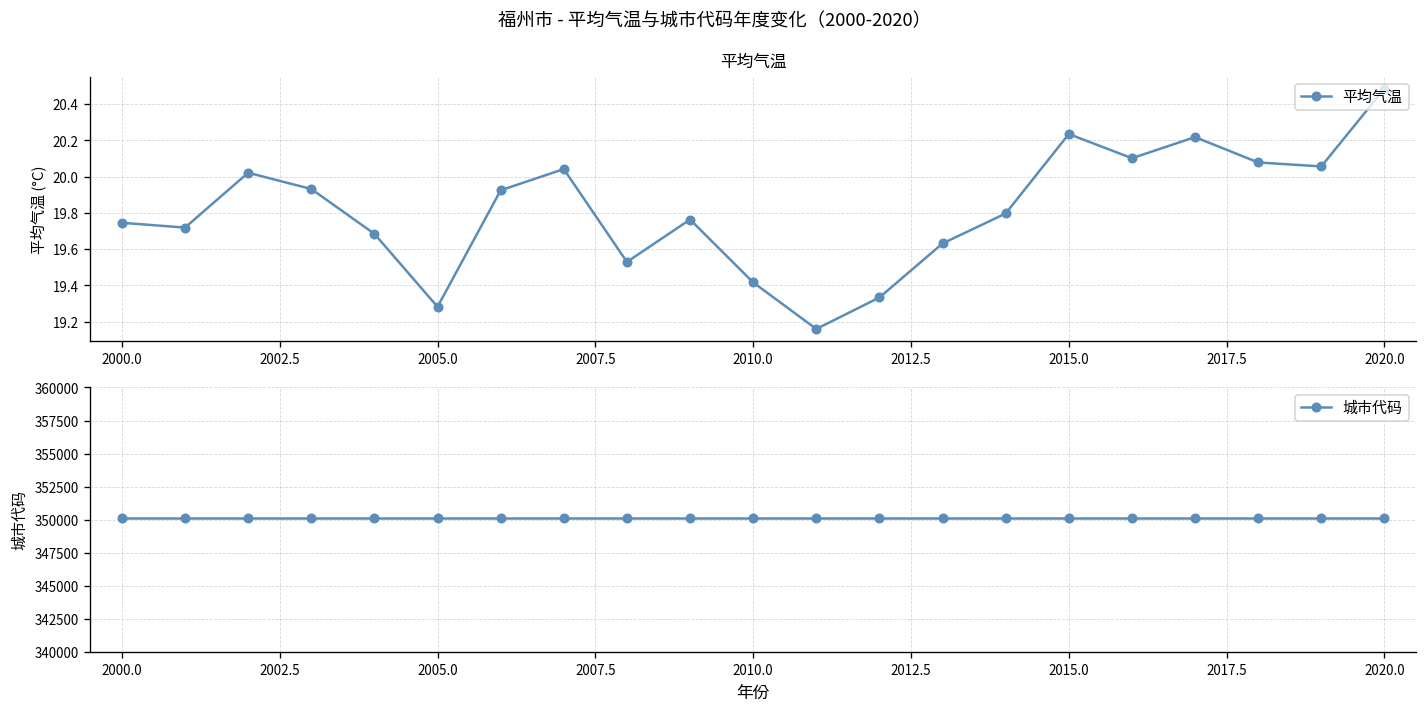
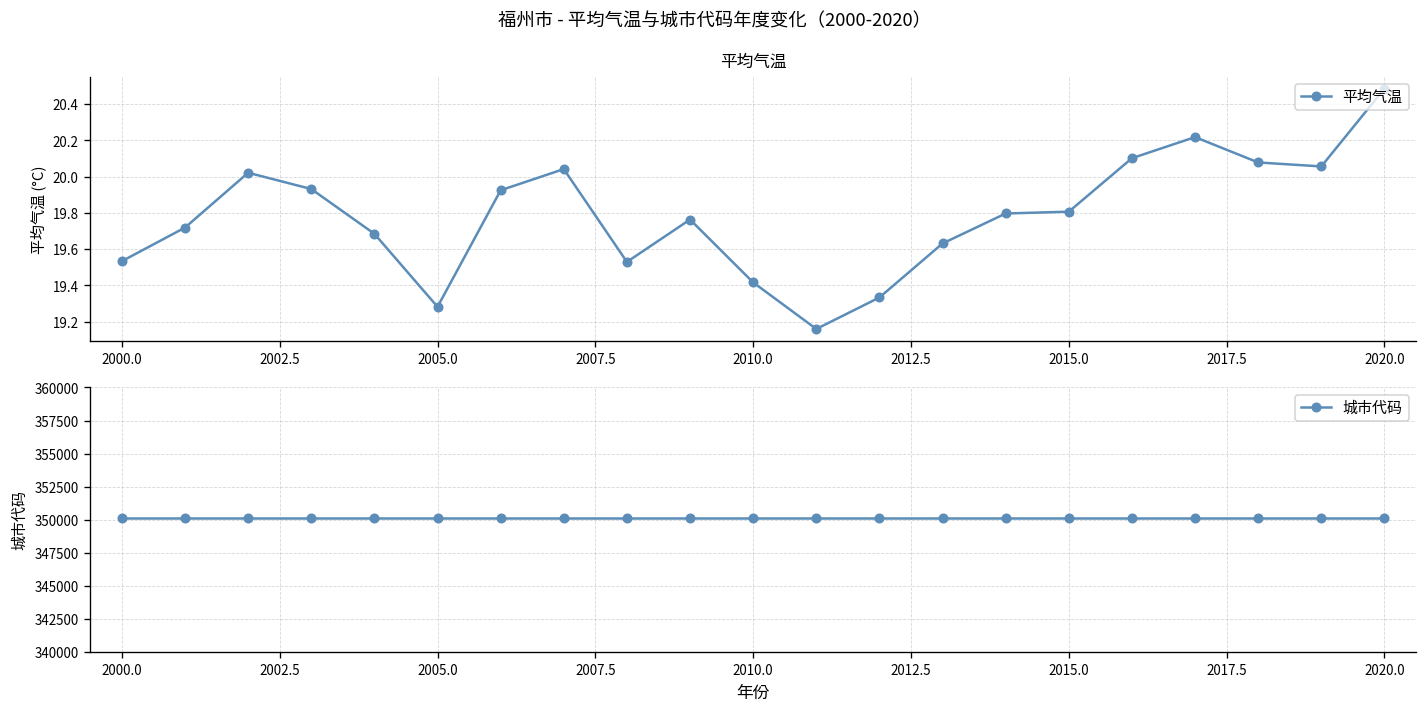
平均气温, 2000.0: 19.75 -> 19.53
平均气温, 2015.0: 20.24 -> 19.81
